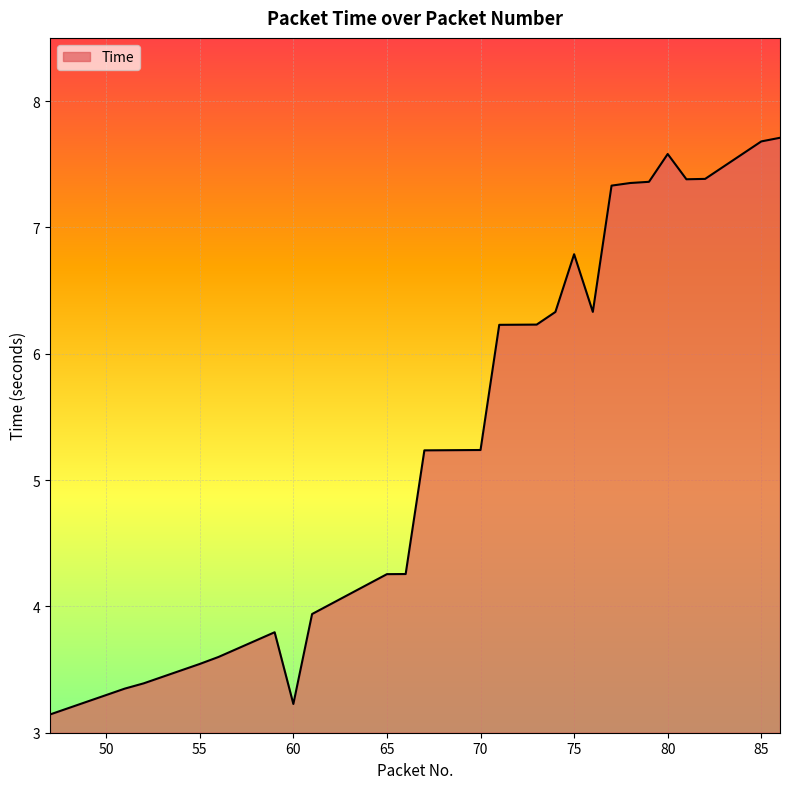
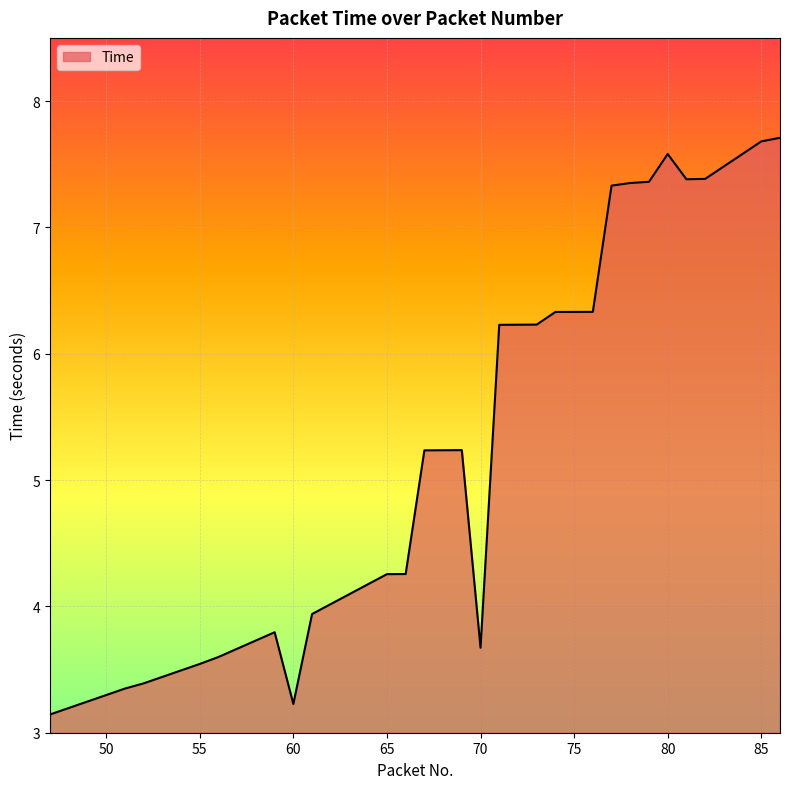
70: 5.24 -> 3.67
75: 6.79 -> 6.33
